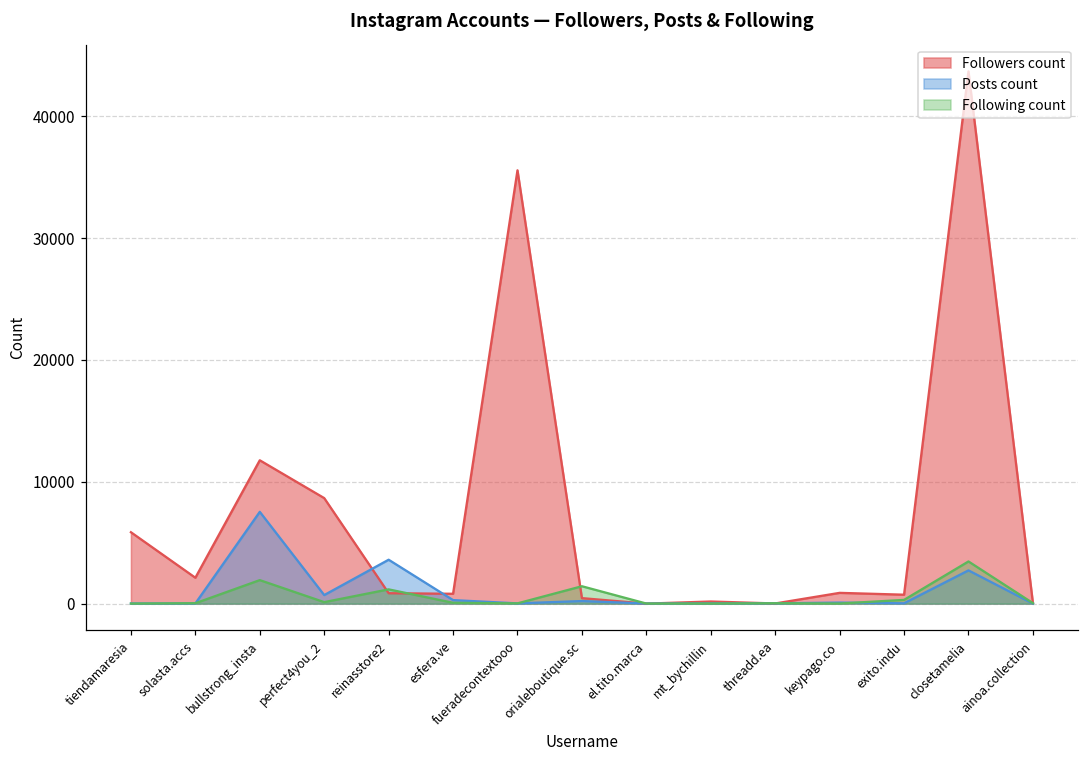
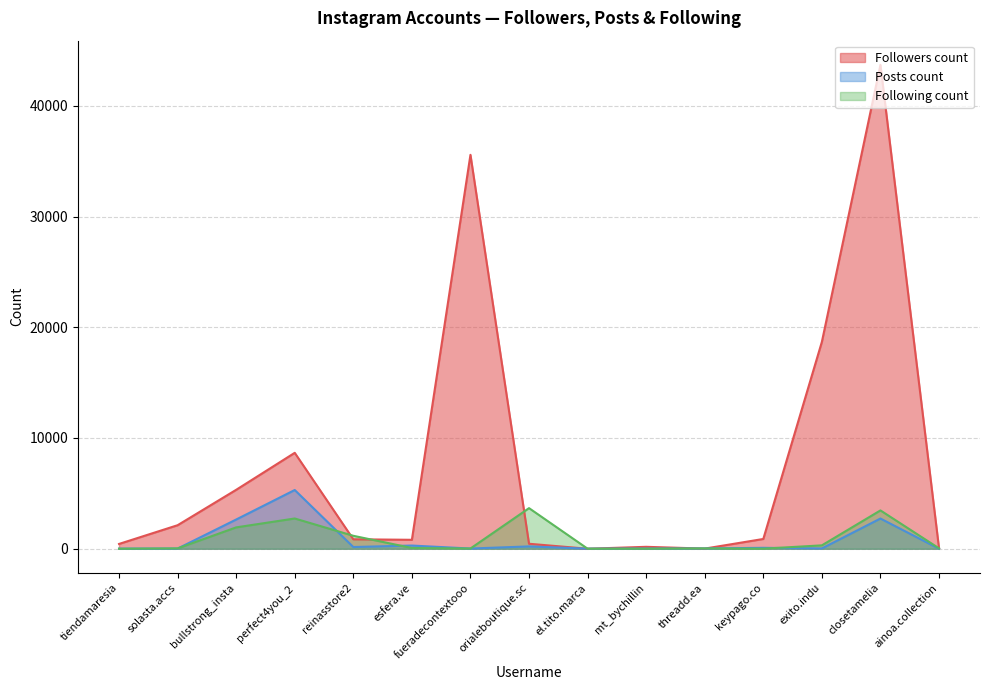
Followers count, tiendamaresia: 5900 -> 400
Followers count, bullstrong_insta: 11800 -> 5300
Posts count, bullstrong_insta: 7500 -> 2600
Posts count, perfect4you_2: 700 -> 5300
Following count, perfect4you_2: 100 -> 2700
Posts count, reinasstore2: 3600 -> 200
Following count, orialeboutique.sc: 1400 -> 3700
Followers count, exito.indu: 700 -> 18700
